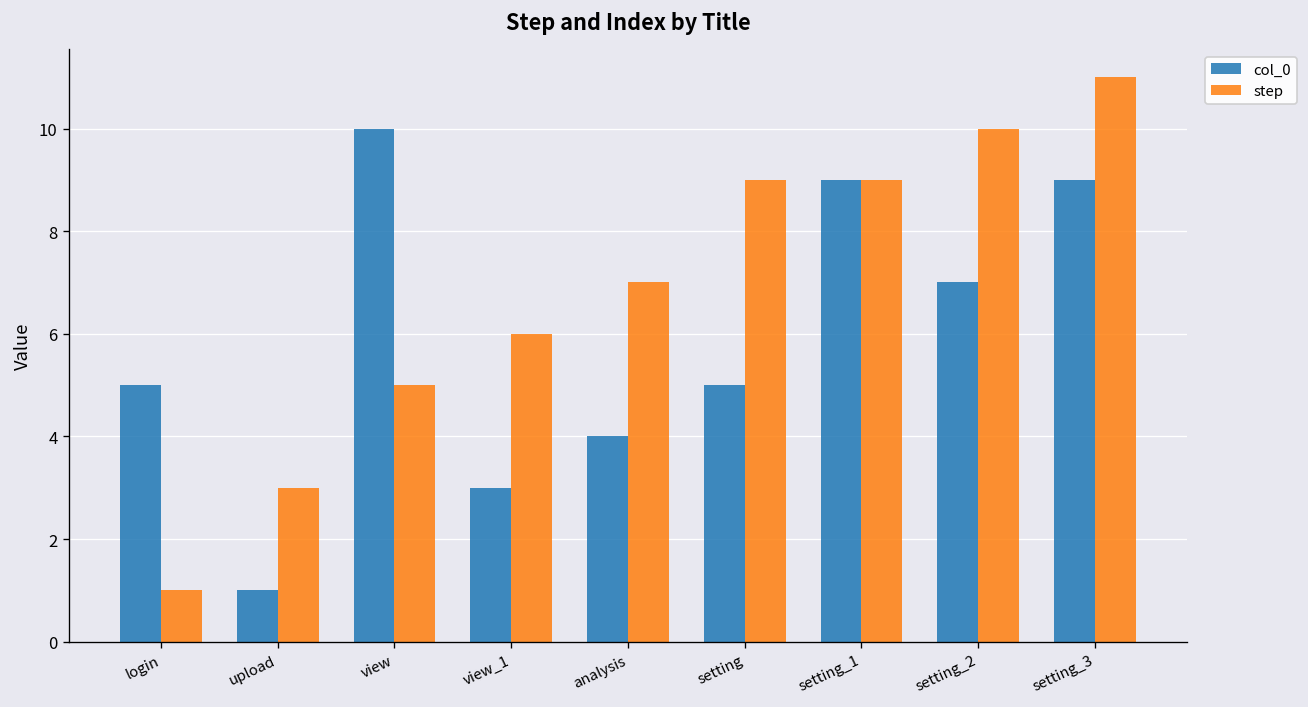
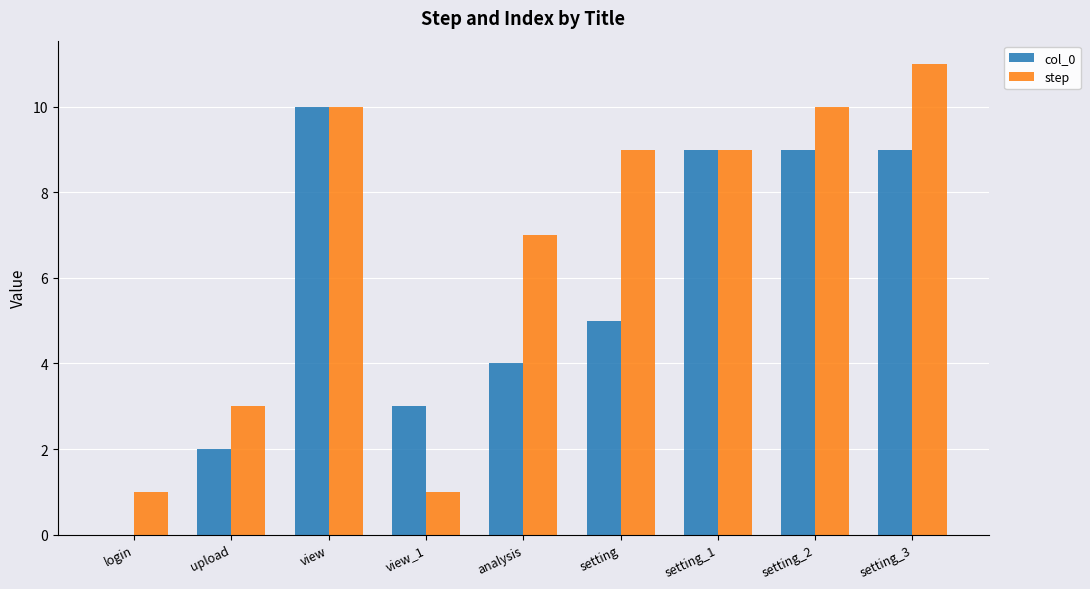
col_0, login: 5 -> 0
col_0, upload: 1 -> 2
step, view: 5 -> 10
step, view_1: 6 -> 1
col_0, setting_2: 7 -> 9
